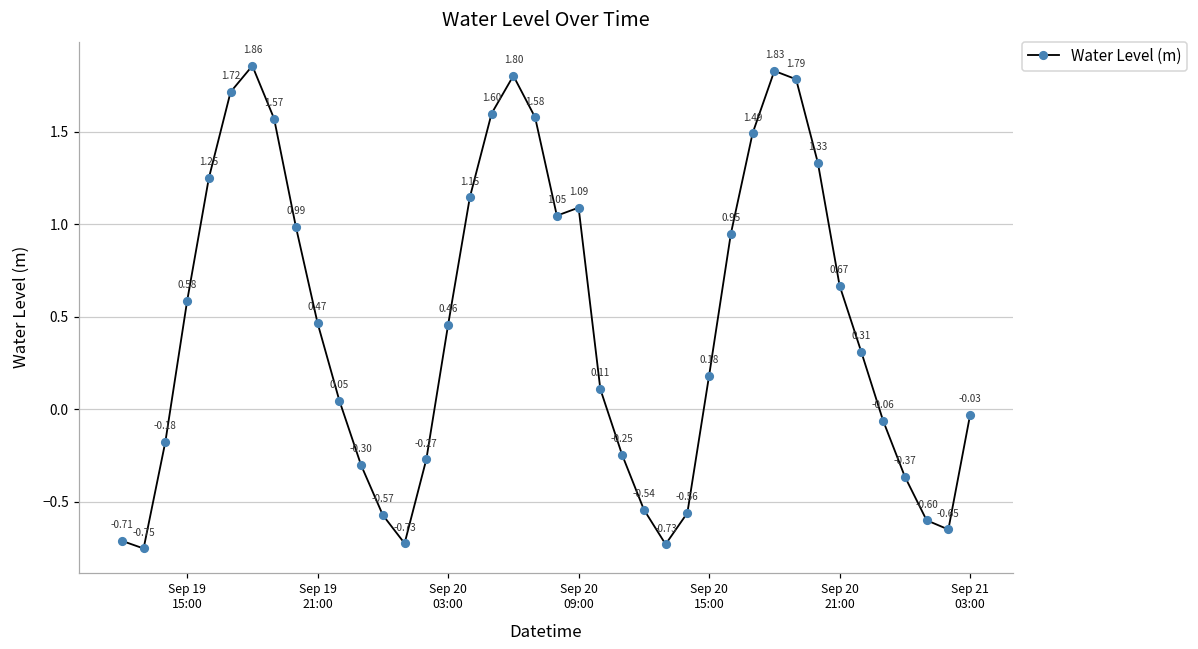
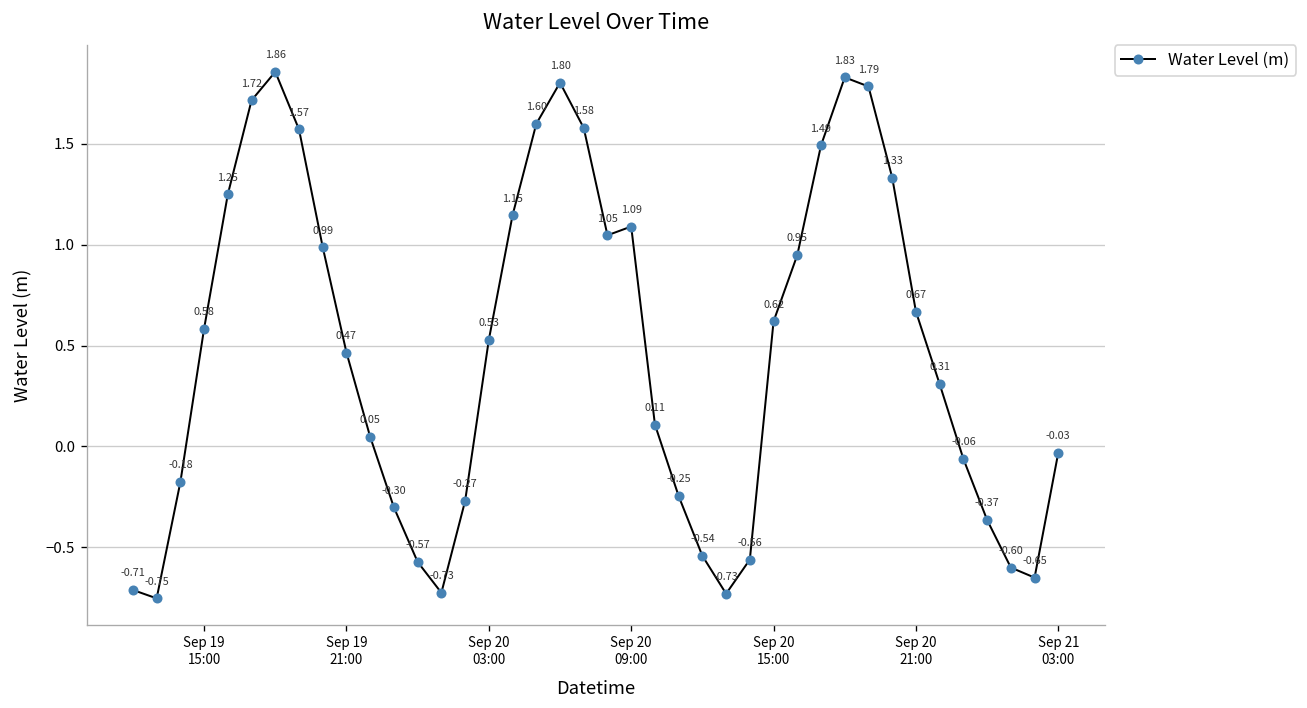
Sep 20 03:00: 0.46 -> 0.53
Sep 20 15:00: 0.18 -> 0.62
